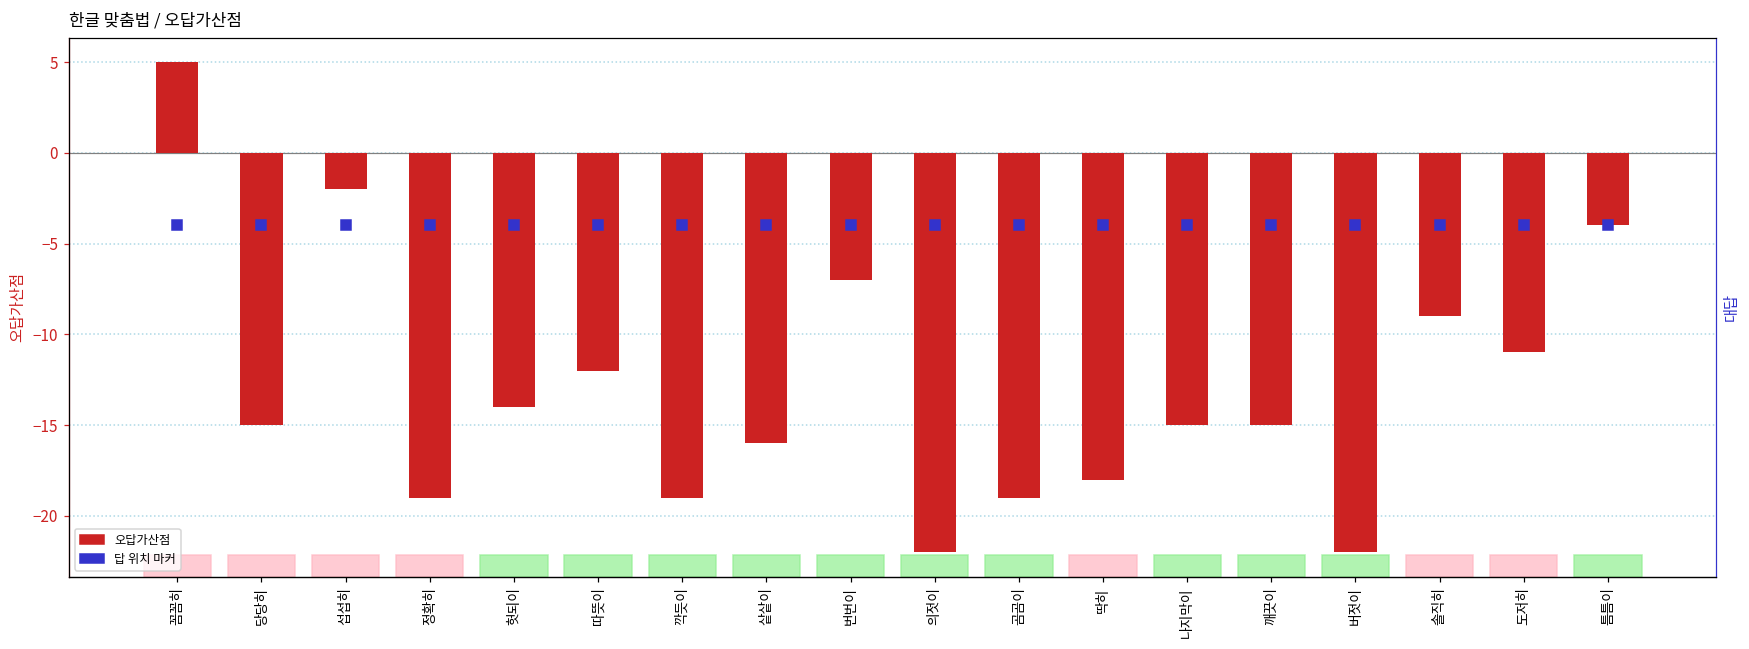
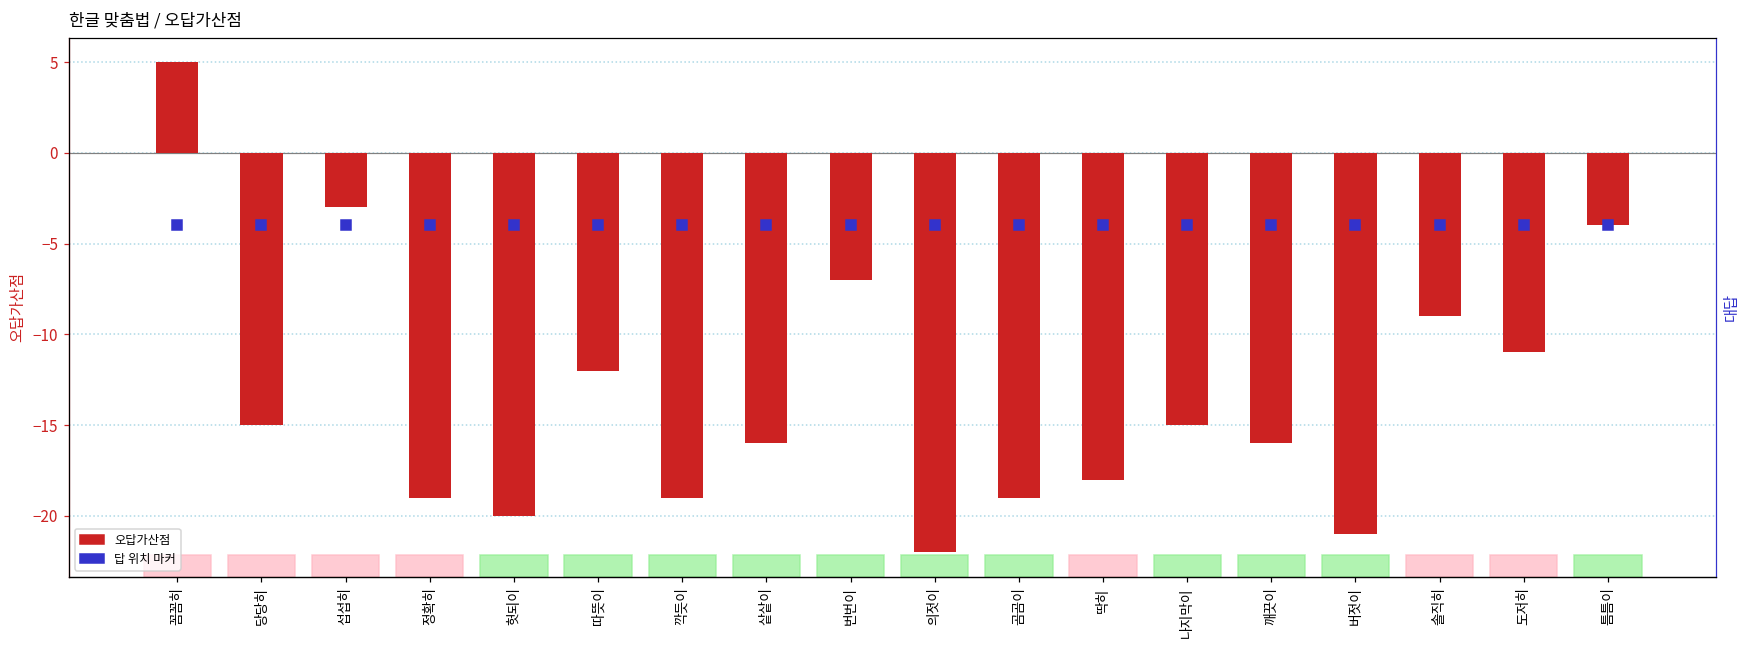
오답가산점, 섭섭히: -2 -> -3
오답가산점, 헛되이: -14 -> -20
오답가산점, 깨끗이: -15 -> -16
오답가산점, 버젓이: -22 -> -21
